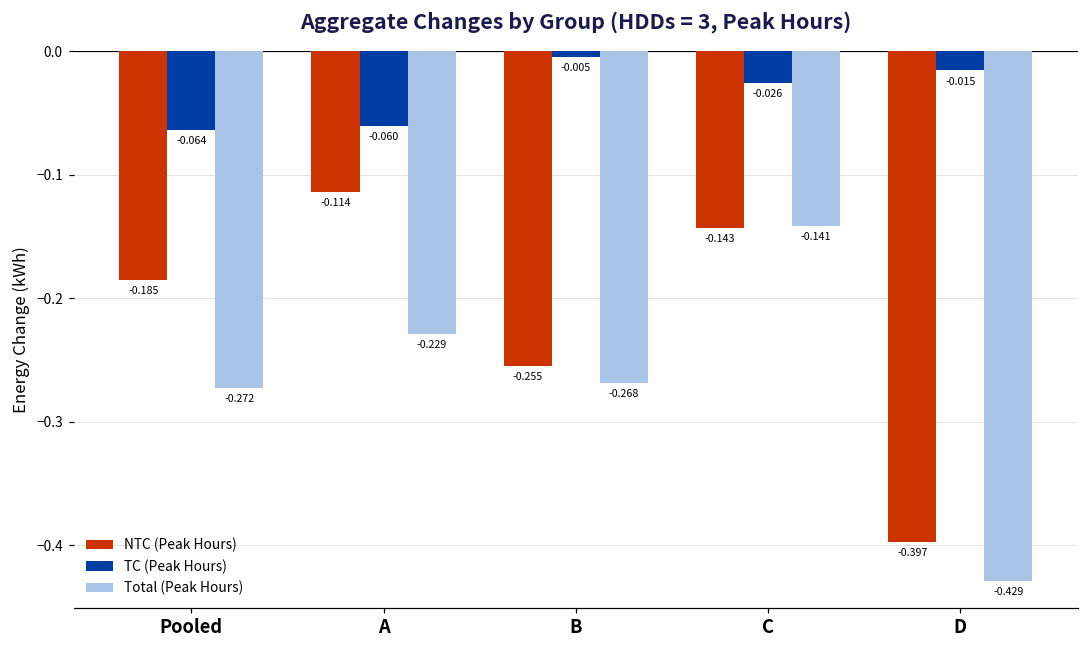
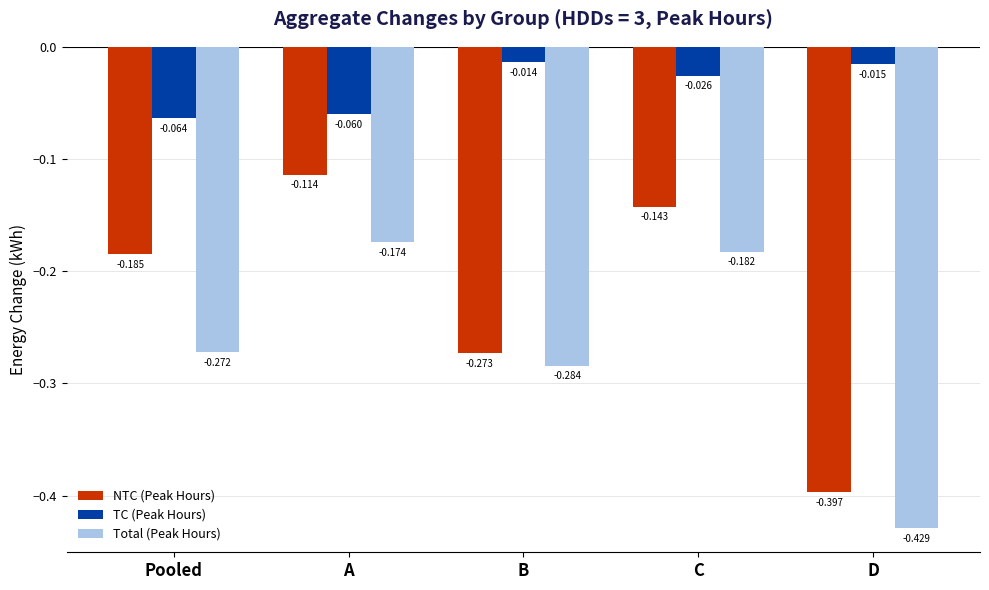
Total (Peak Hours), A: -0.229 -> -0.174
NTC (Peak Hours), B: -0.255 -> -0.273
TC (Peak Hours), B: -0.005 -> -0.014
Total (Peak Hours), B: -0.268 -> -0.284
Total (Peak Hours), C: -0.141 -> -0.182
